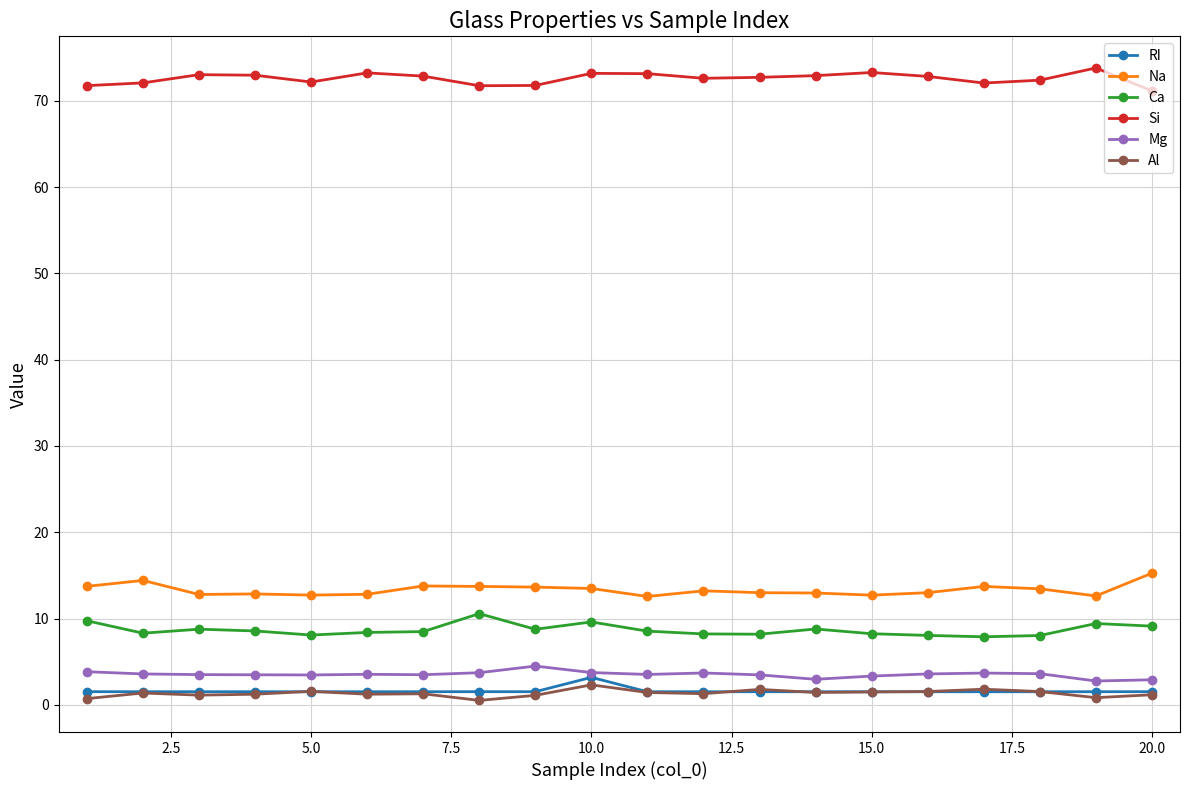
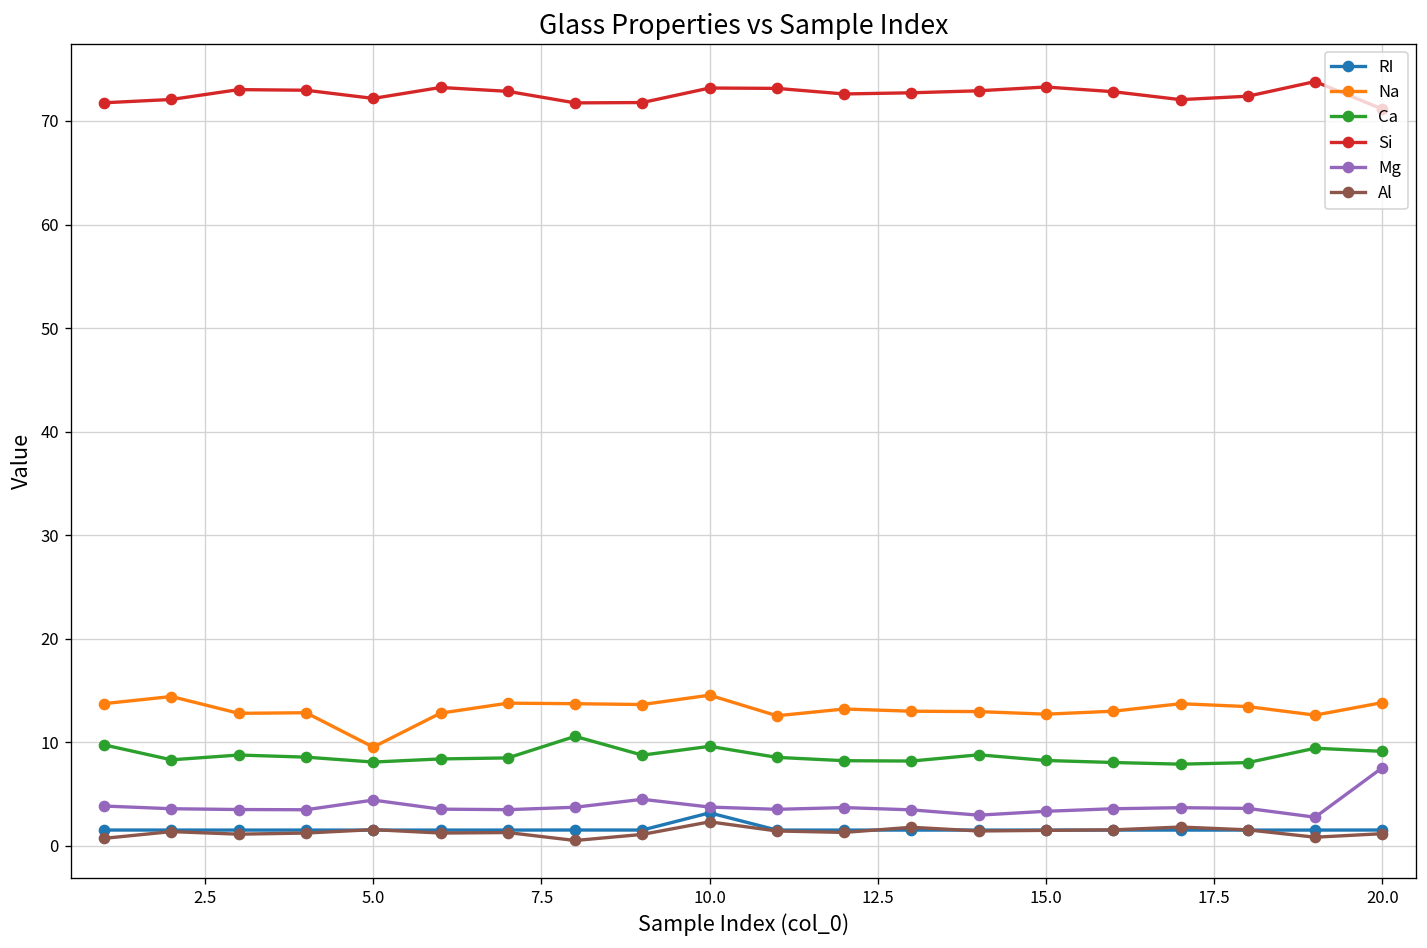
Na, 5.0: 13 -> 10
Mg, 5.0: 3 -> 4
Na, 10.0: 13 -> 15
Na, 20.0: 15 -> 14
Mg, 20.0: 3 -> 8
